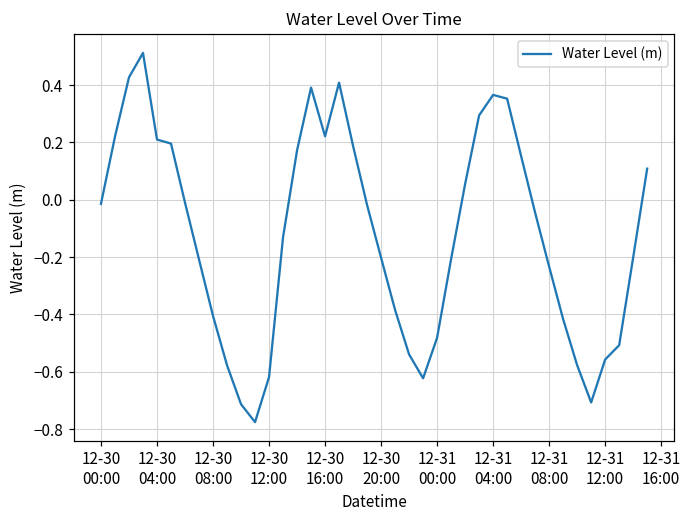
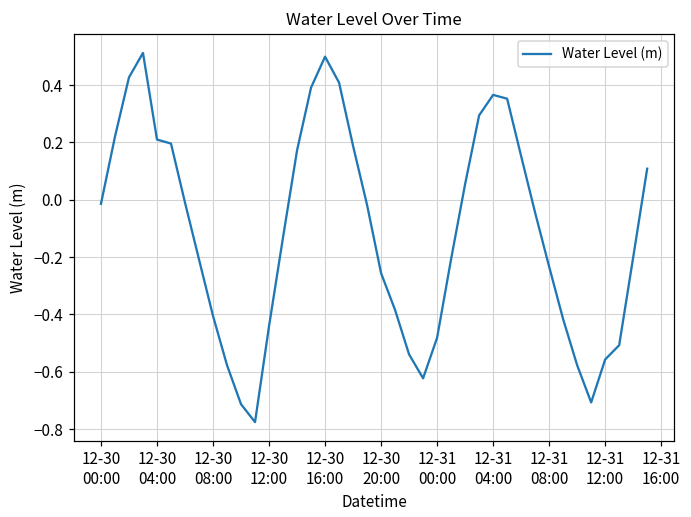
12-30 12:00: -0.62 -> -0.44
12-30 16:00: 0.22 -> 0.50
12-30 20:00: -0.20 -> -0.26
